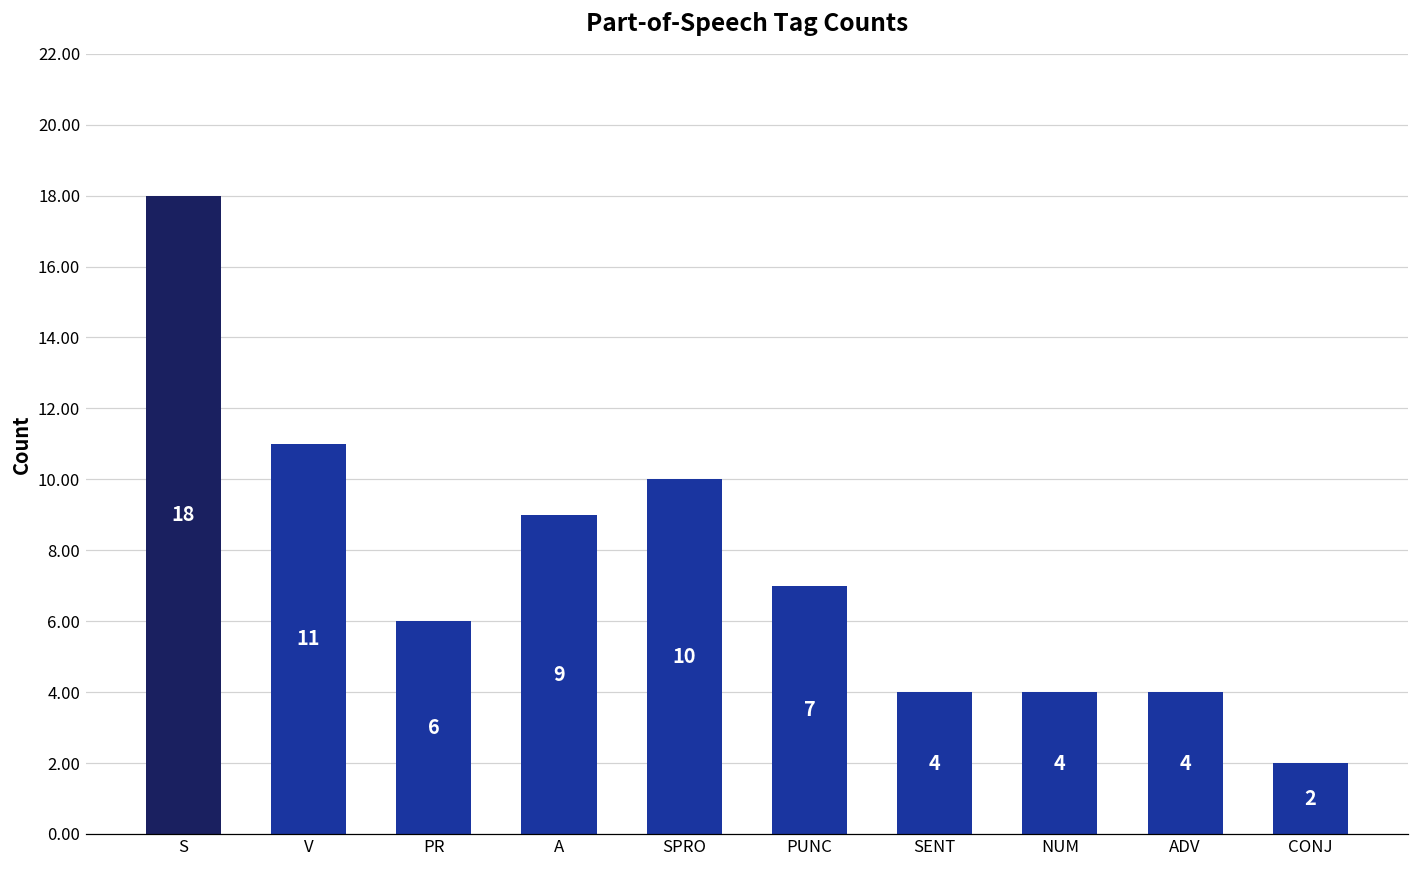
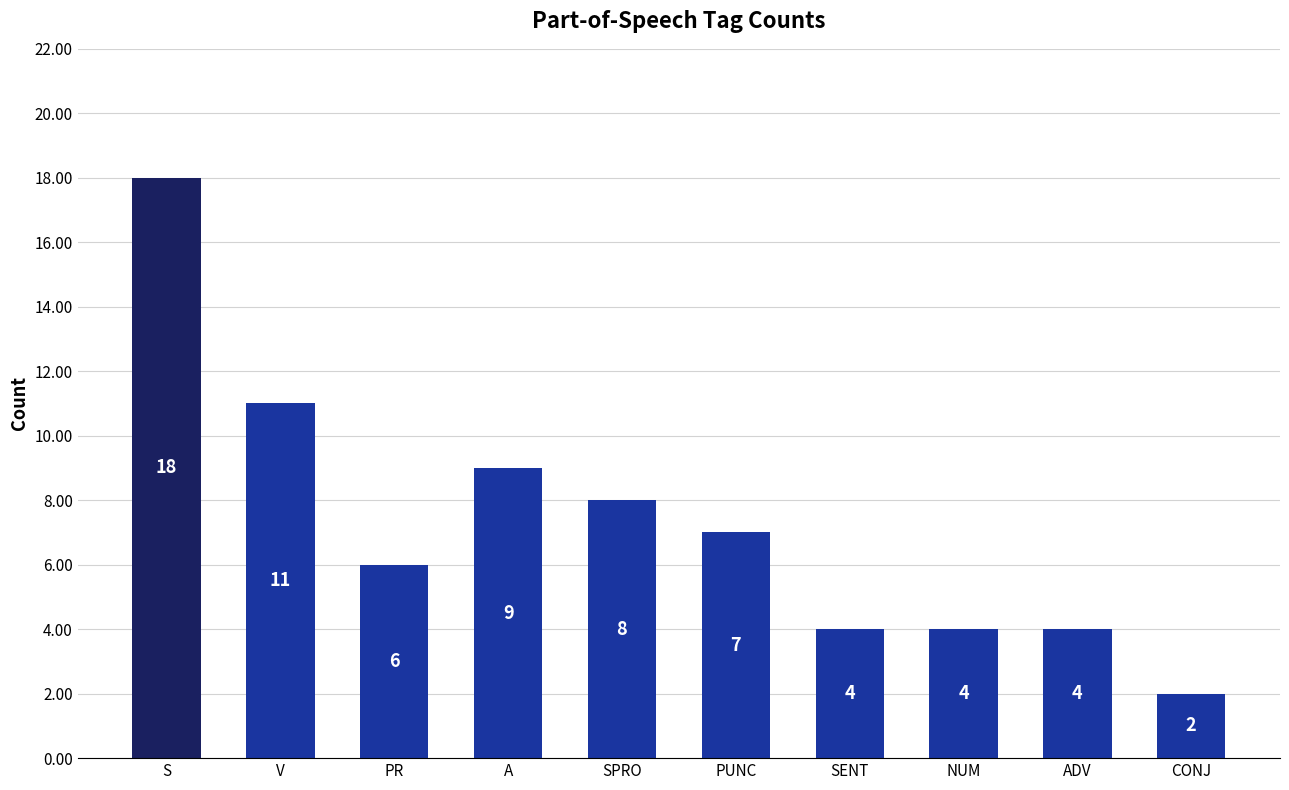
SPRO: 10 -> 8
